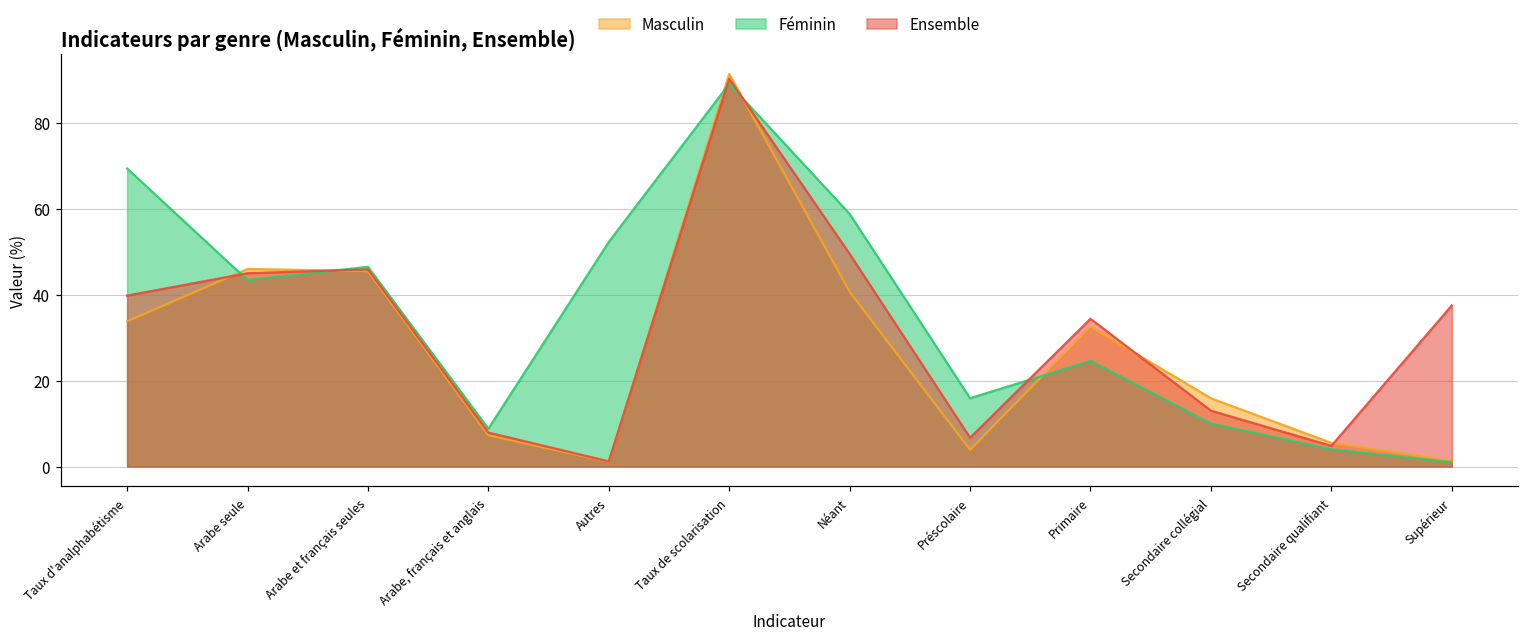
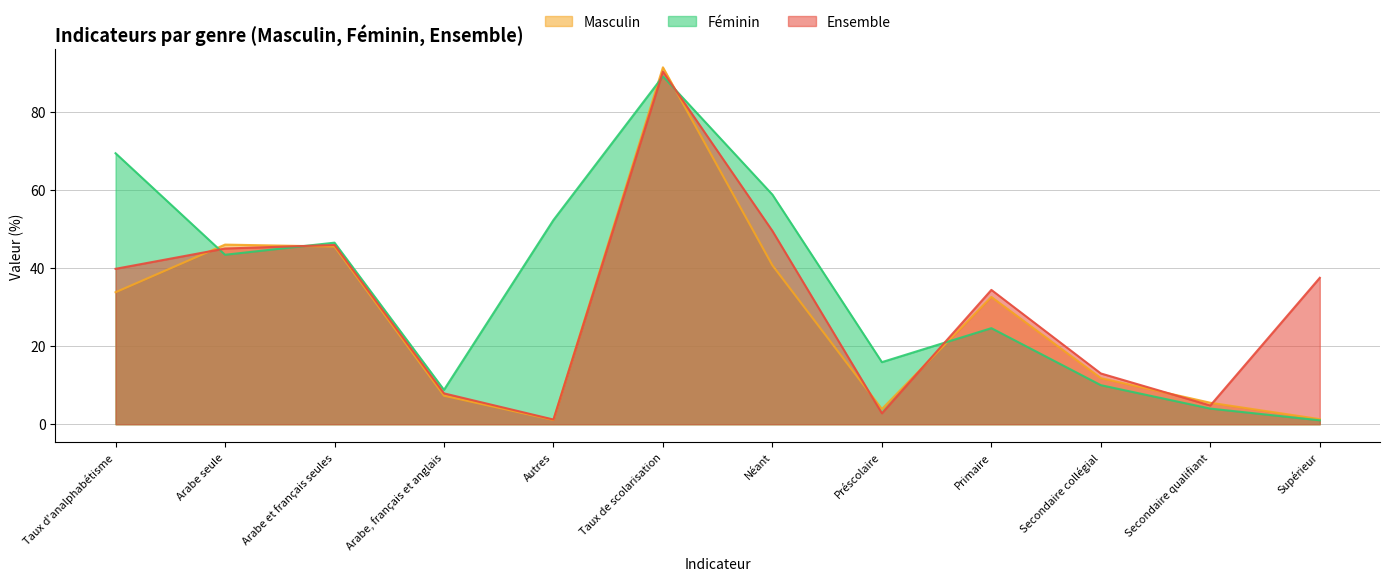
Ensemble, Préscolaire: 7 -> 3
Masculin, Secondaire collégial: 16 -> 12
